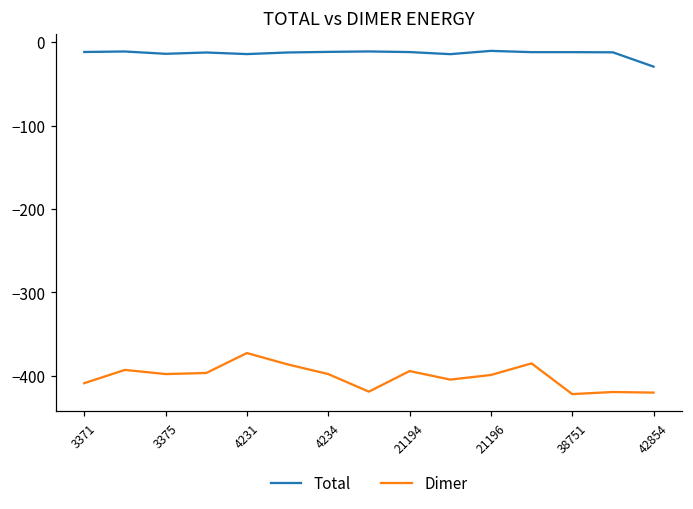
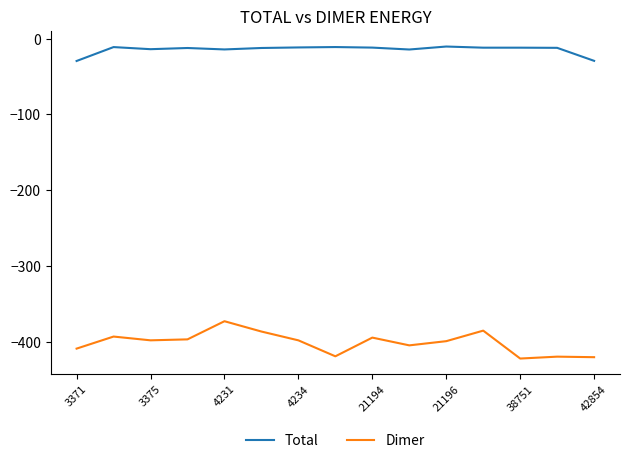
Total, 3371: -10 -> -30
